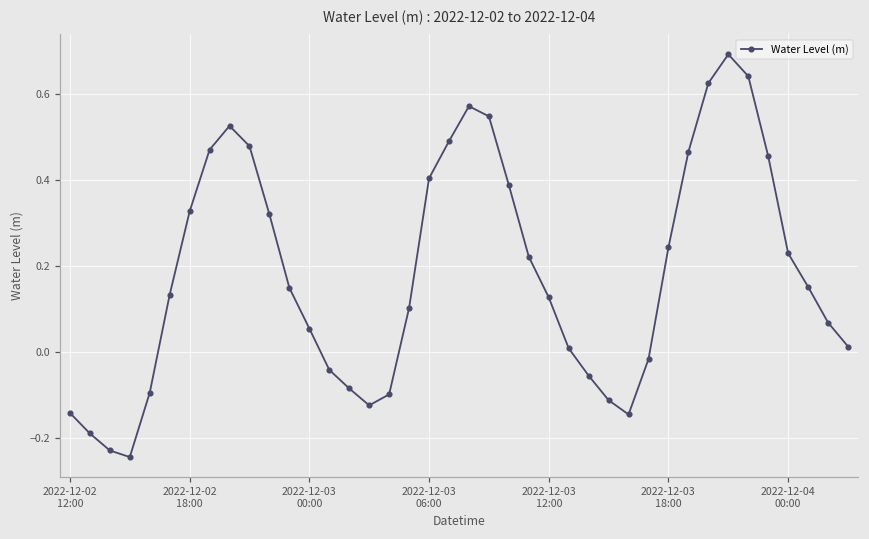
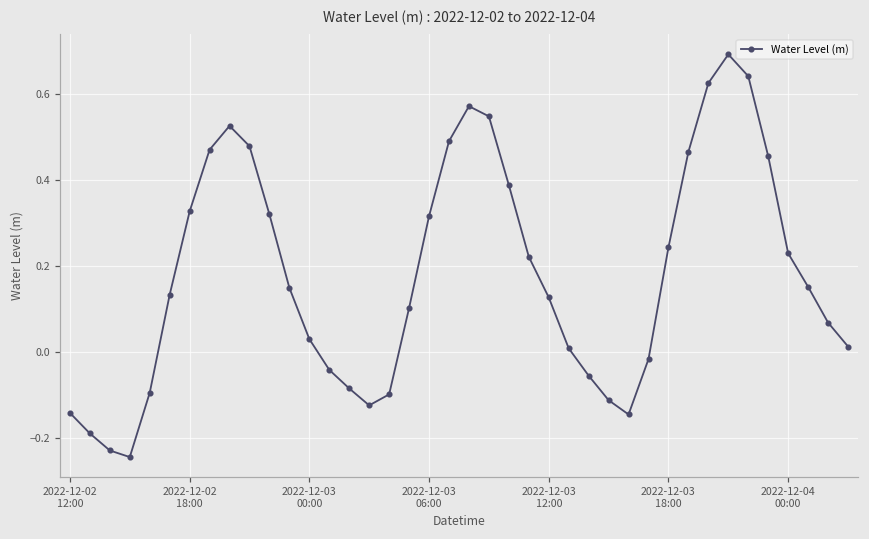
2022-12-03 00:00: 0.05 -> 0.03
2022-12-03 06:00: 0.40 -> 0.32
